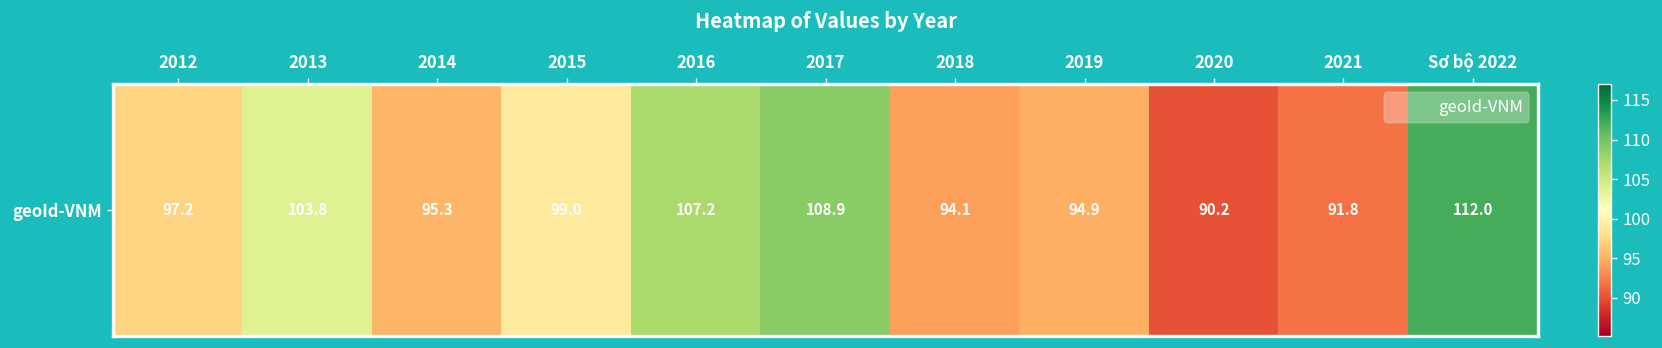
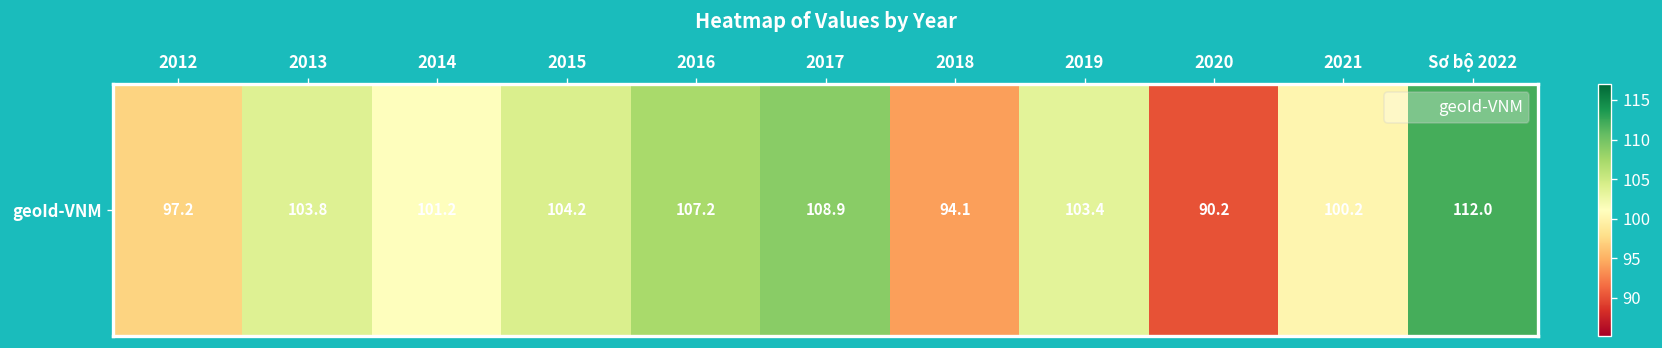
geoId-VNM, 2014: 95.3 -> 101.2
geoId-VNM, 2015: 99.0 -> 104.2
geoId-VNM, 2019: 94.9 -> 103.4
geoId-VNM, 2021: 91.8 -> 100.2
